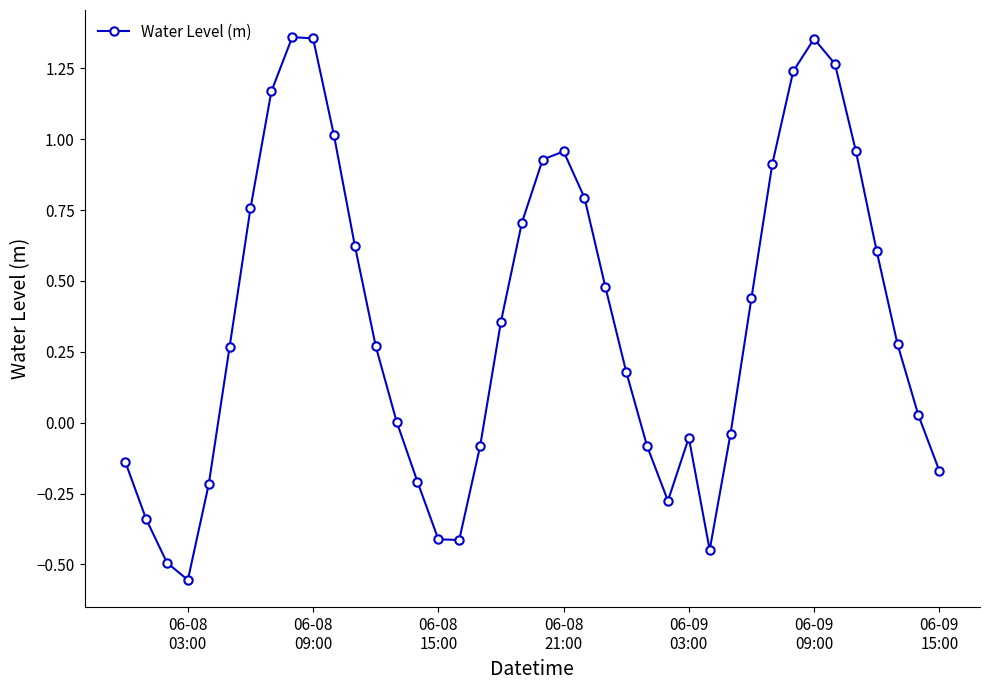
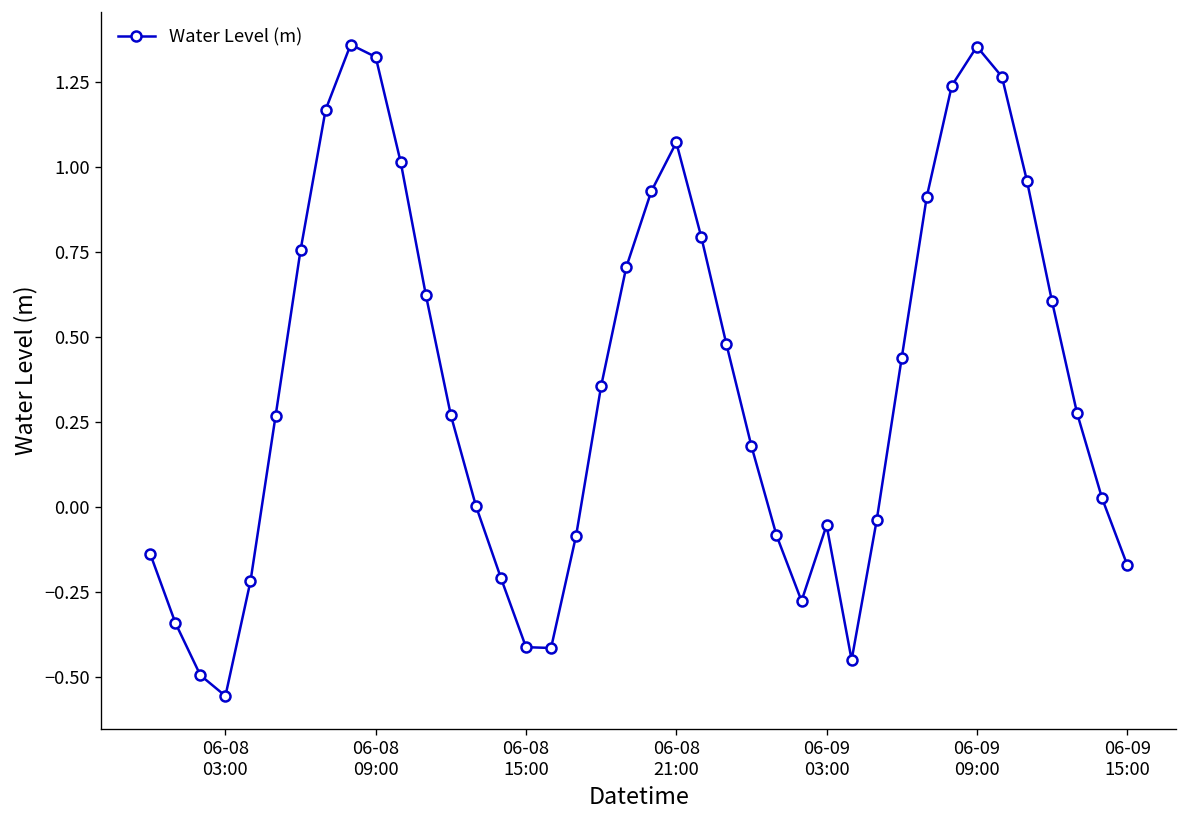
06-08 09:00: 1.36 -> 1.32
06-08 21:00: 0.96 -> 1.07
